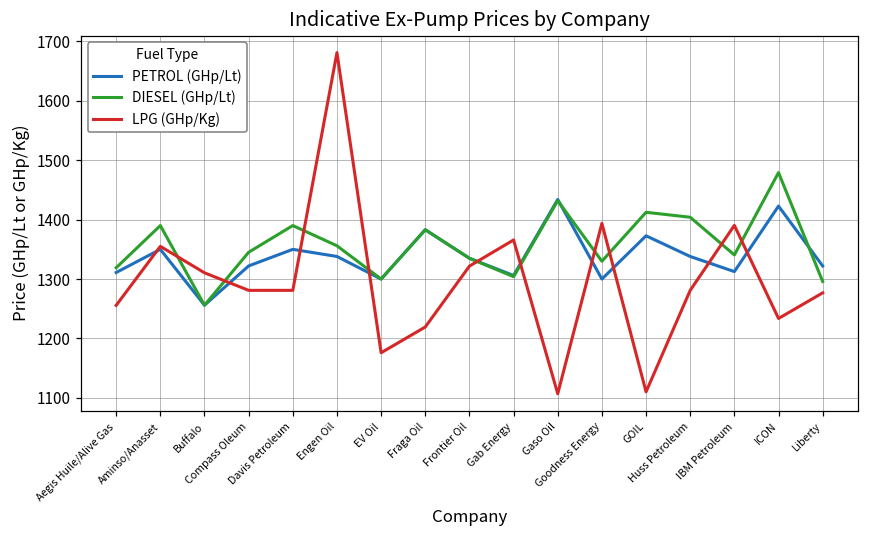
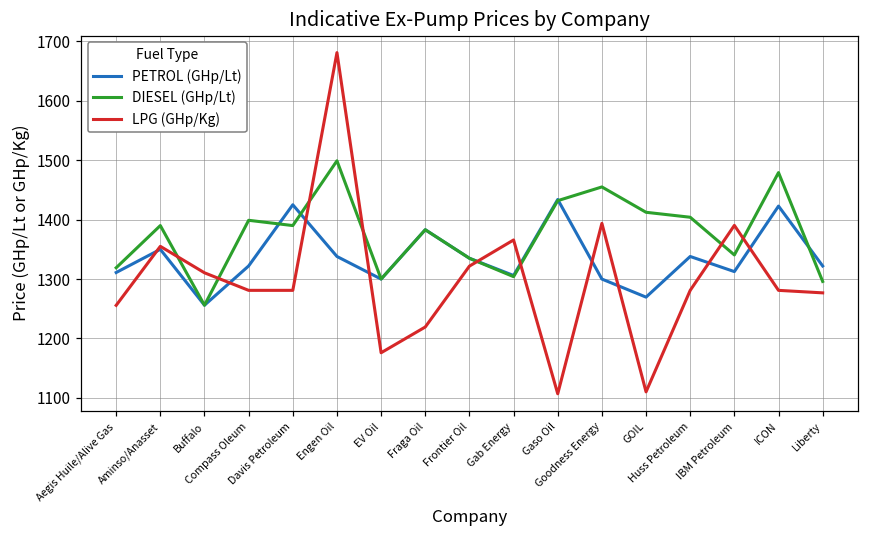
DIESEL (GHp/Lt), Compass Oleum: 1350 -> 1400
PETROL (GHp/Lt), Davis Petroleum: 1350 -> 1430
DIESEL (GHp/Lt), Engen Oil: 1360 -> 1500
DIESEL (GHp/Lt), Goodness Energy: 1330 -> 1460
PETROL (GHp/Lt), GOIL: 1370 -> 1270
LPG (GHp/Kg), ICON: 1230 -> 1280
